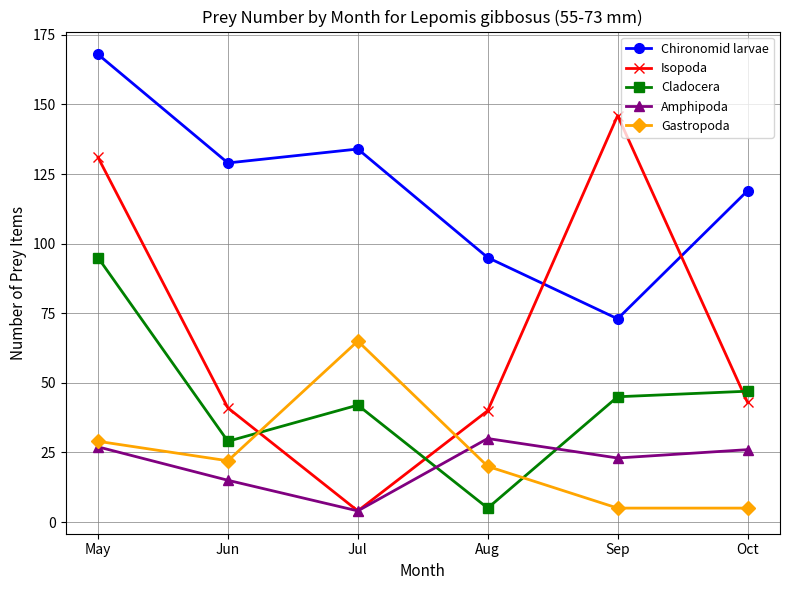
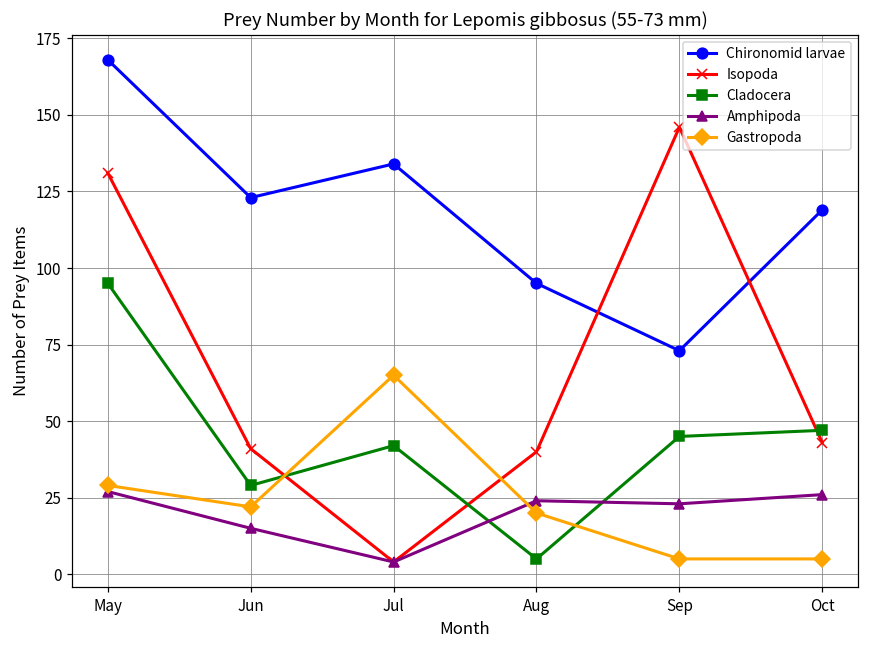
Chironomid larvae, Jun: 129 -> 123
Amphipoda, Aug: 30 -> 24
